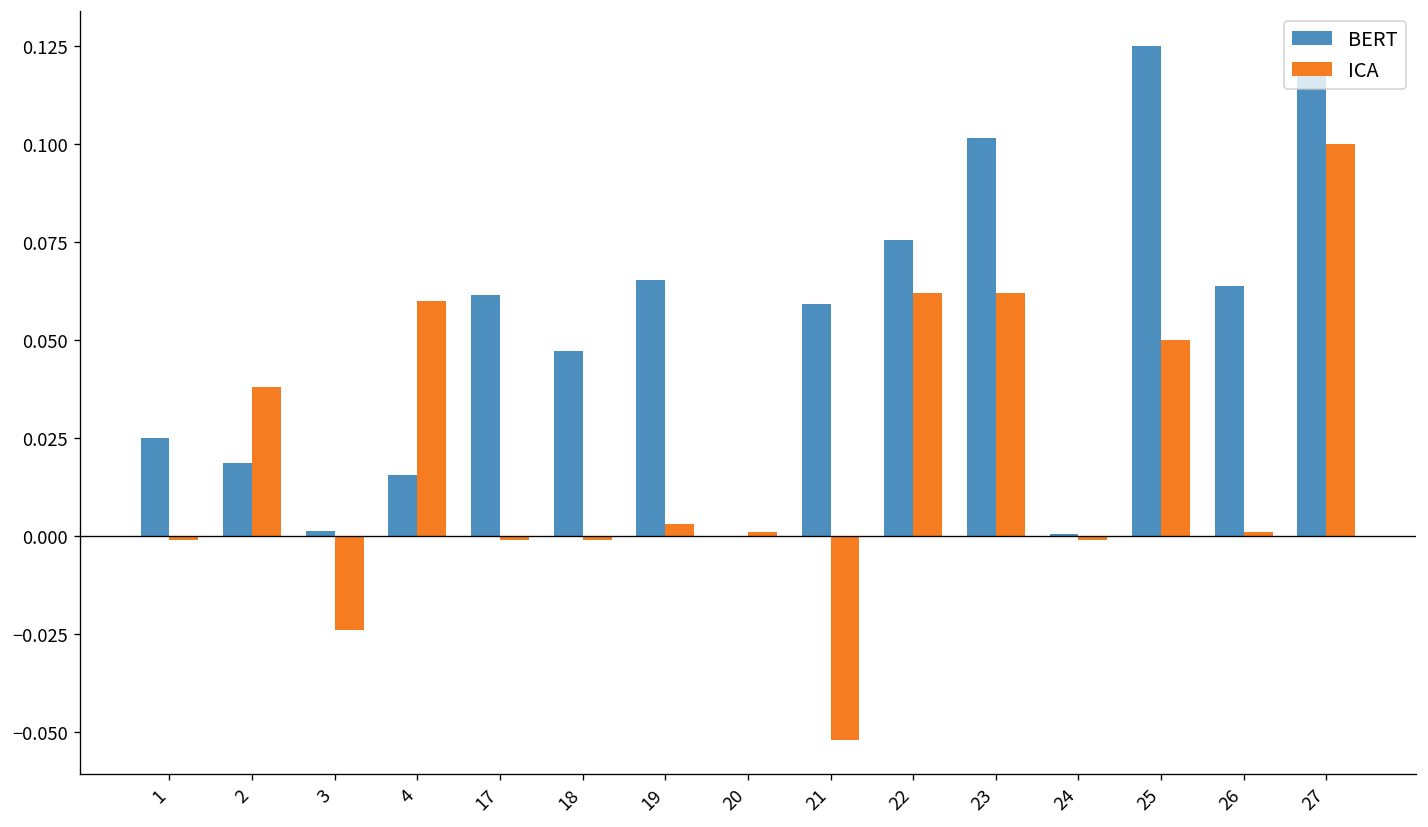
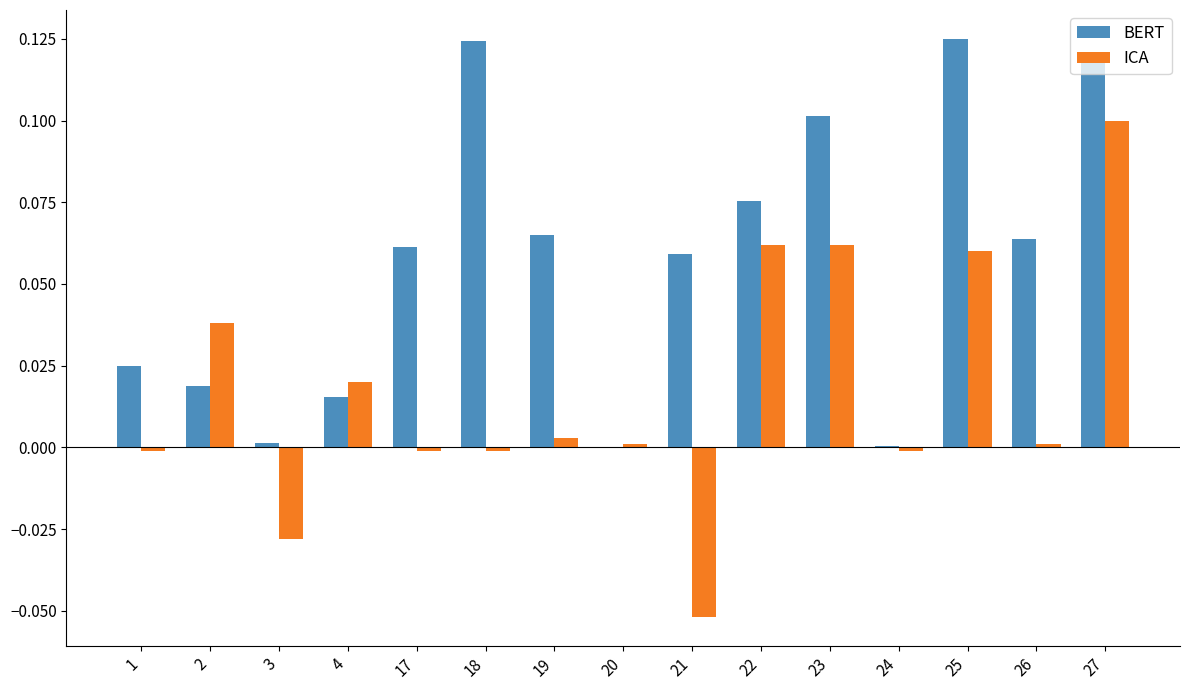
ICA, 3: -0.024 -> -0.028
ICA, 4: 0.06 -> 0.02
BERT, 18: 0.047 -> 0.124
ICA, 25: 0.05 -> 0.06
